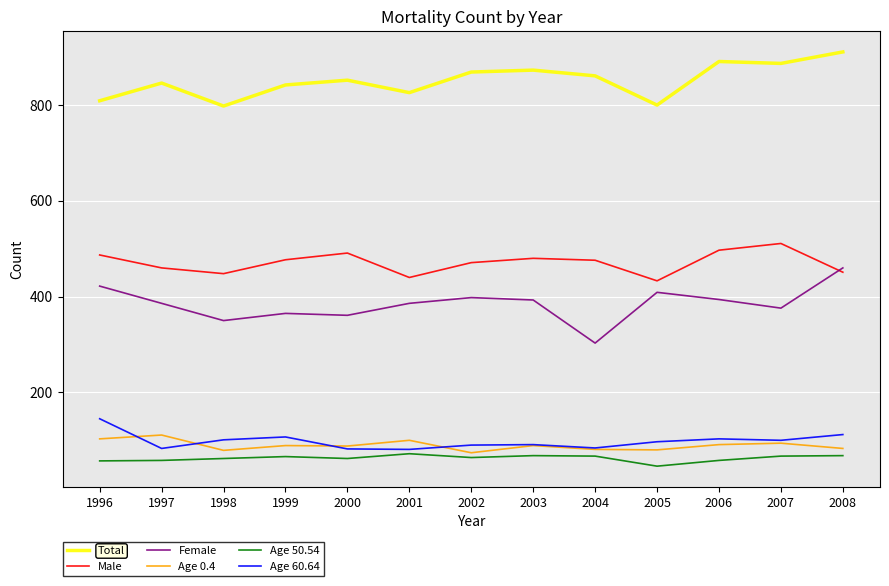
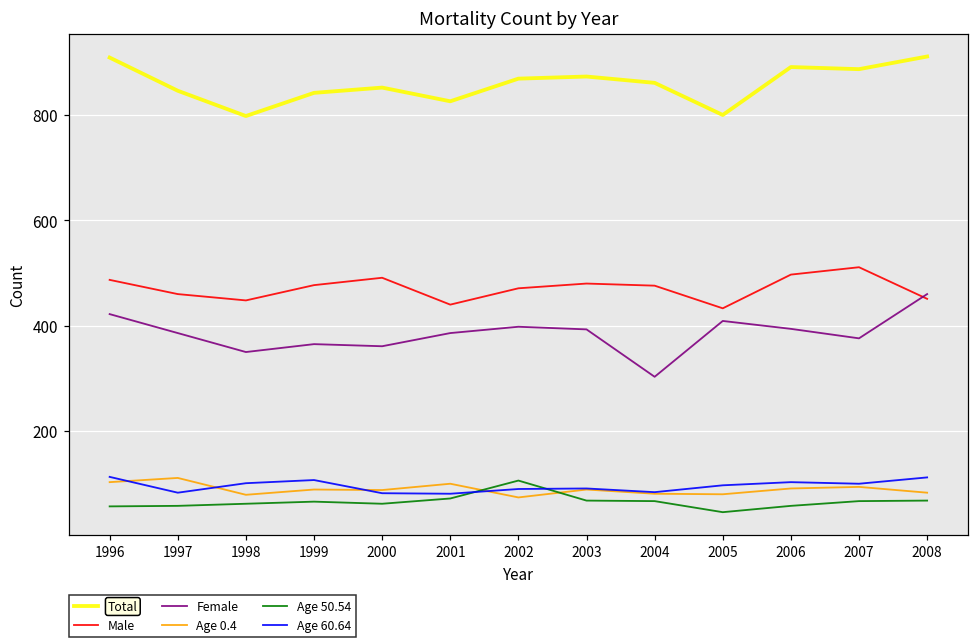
Total, 1996: 810 -> 910
Age 60.64, 1996: 150 -> 110
Age 50.54, 2002: 60 -> 110
